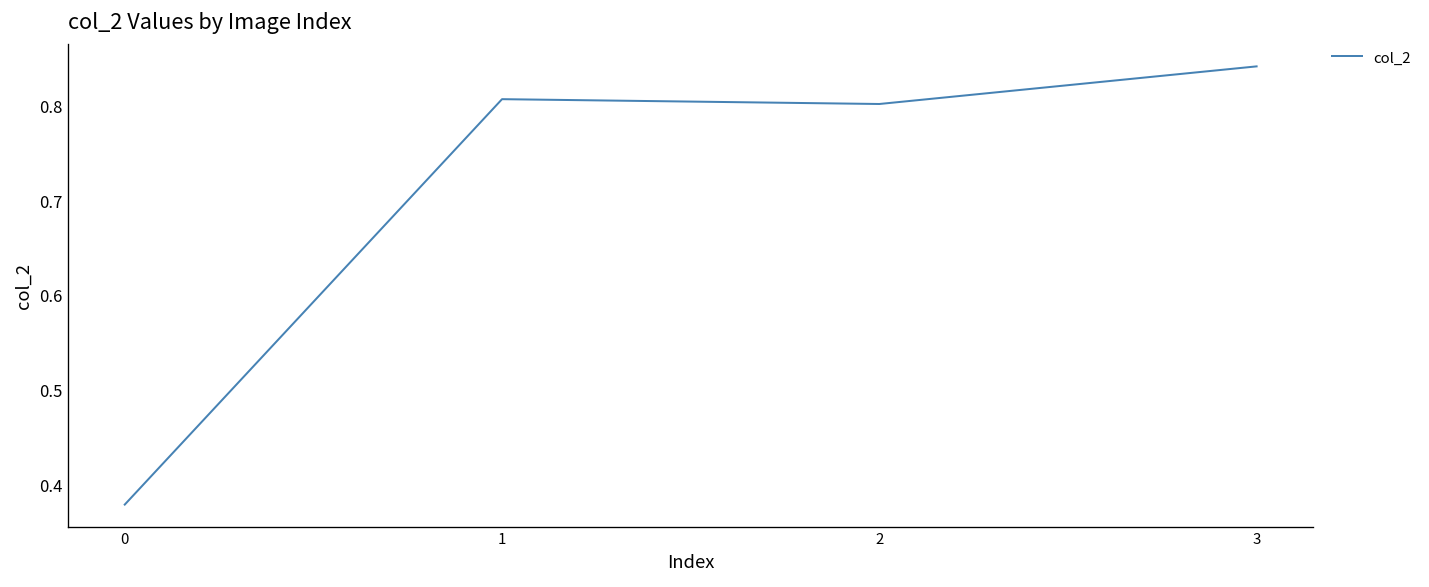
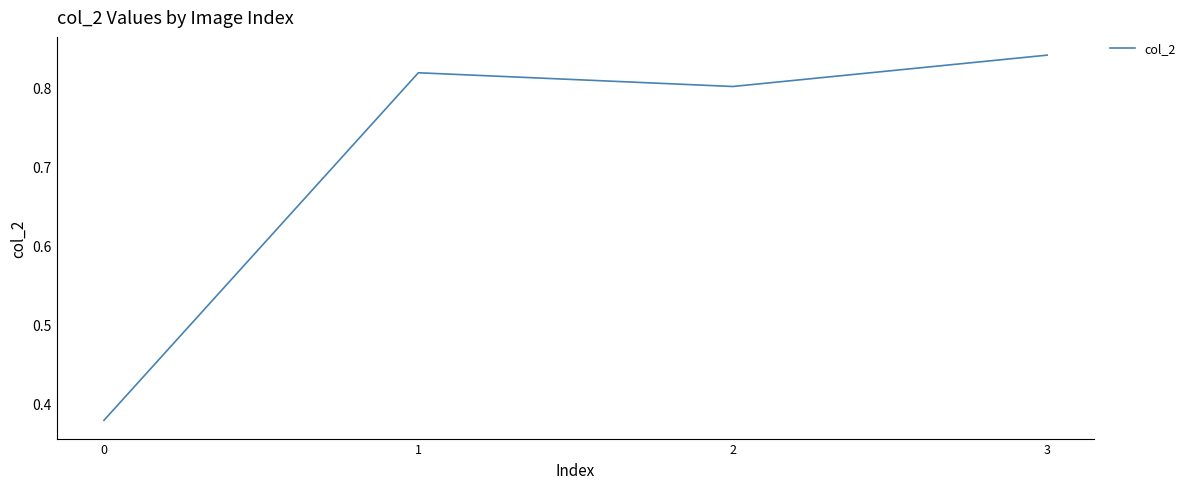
1: 0.81 -> 0.82
